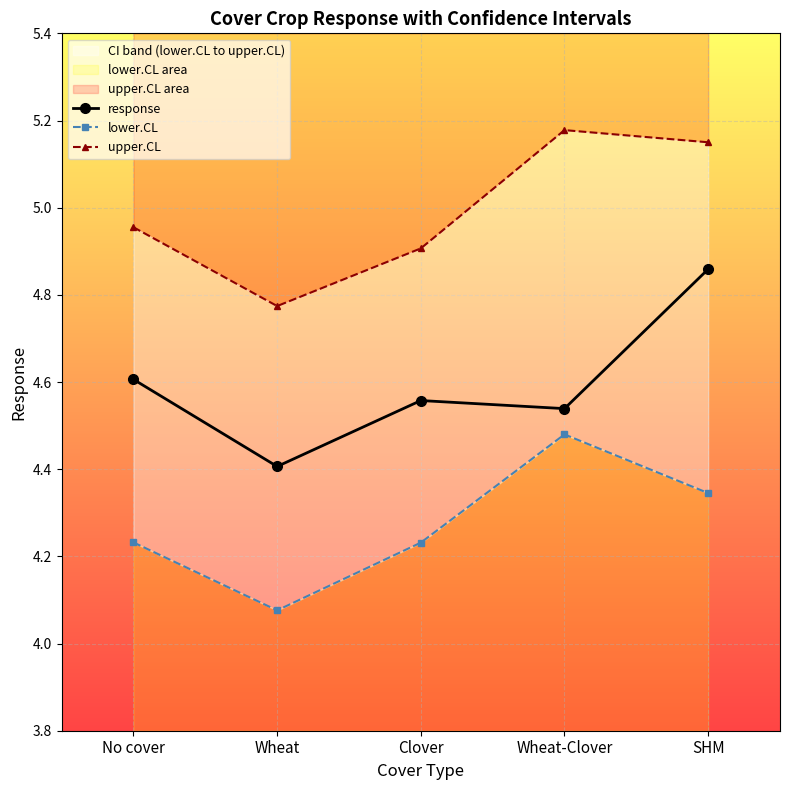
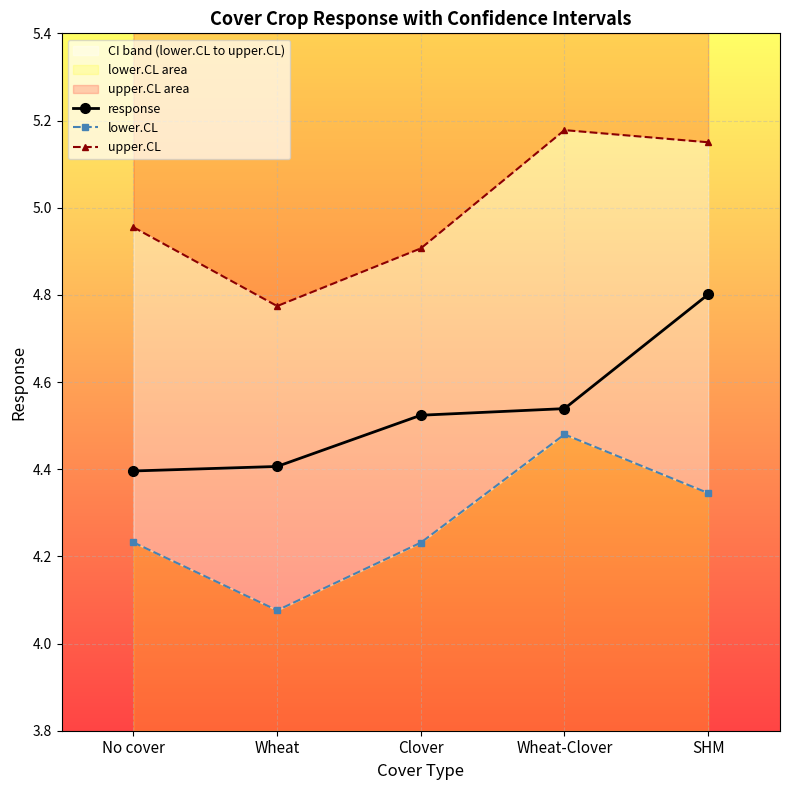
response, No cover: 4.61 -> 4.40
response, Clover: 4.56 -> 4.52
response, SHM: 4.86 -> 4.80
